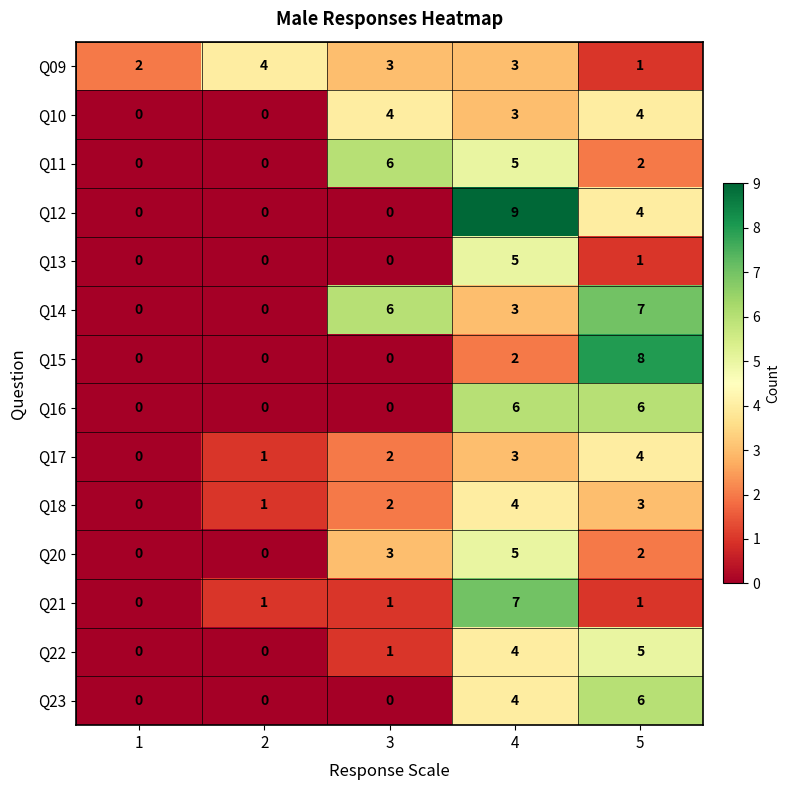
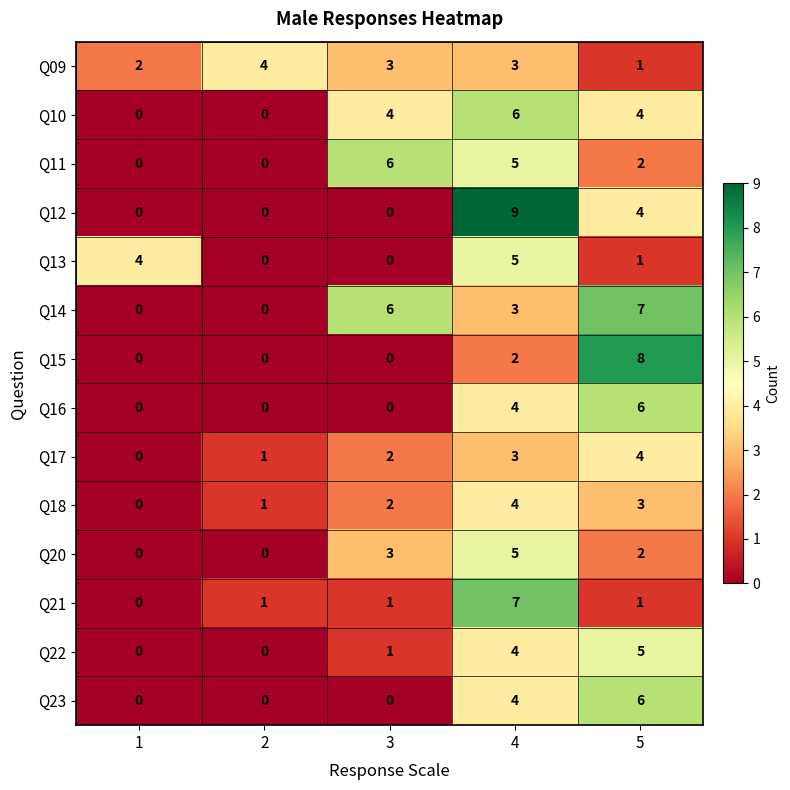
Q10, 4: 3 -> 6
Q13, 1: 0 -> 4
Q16, 4: 6 -> 4
